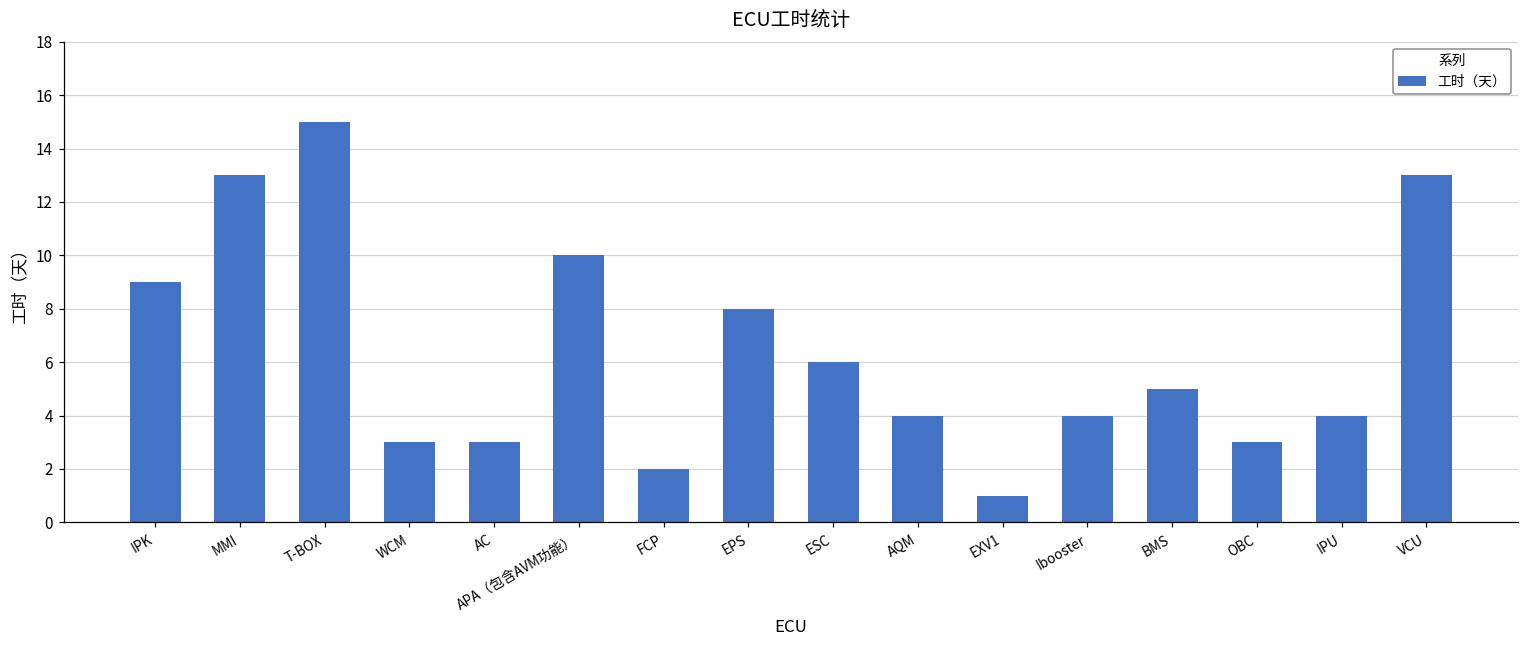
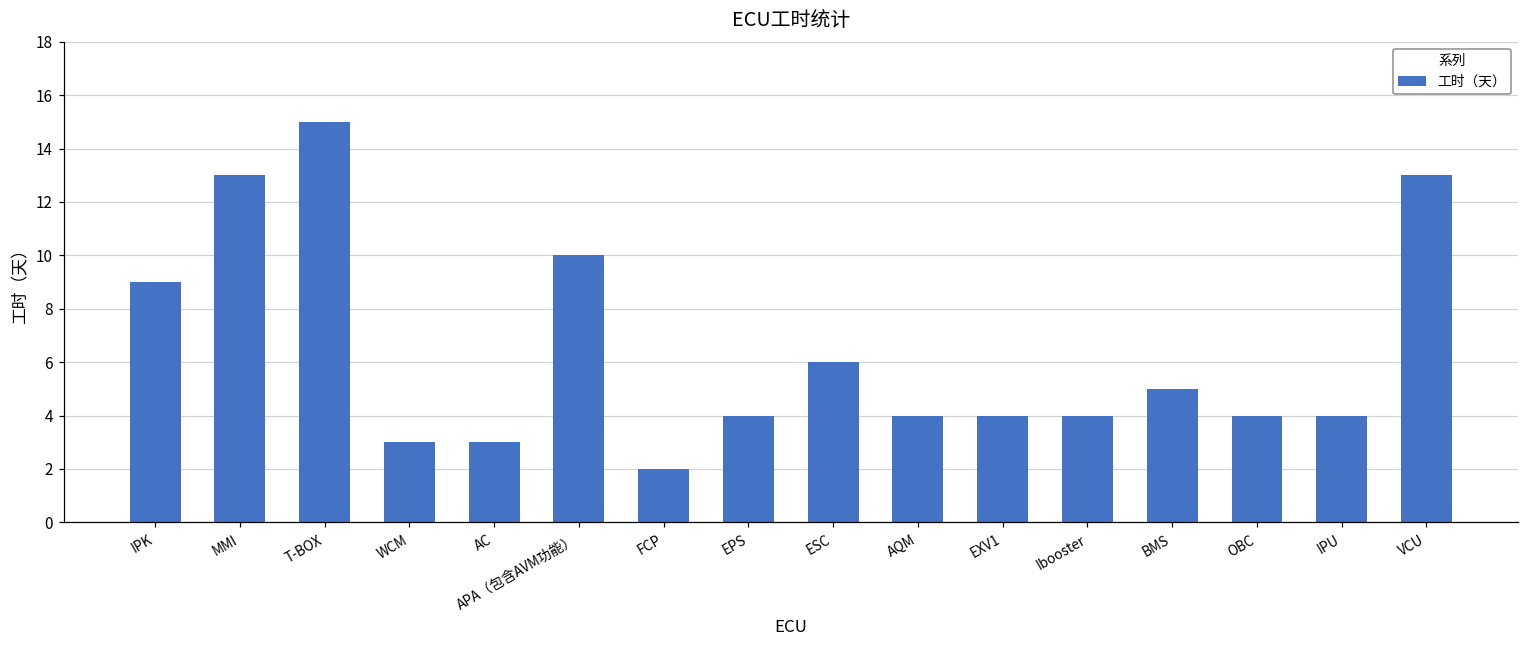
EPS: 8 -> 4
EXV1: 1 -> 4
OBC: 3 -> 4
